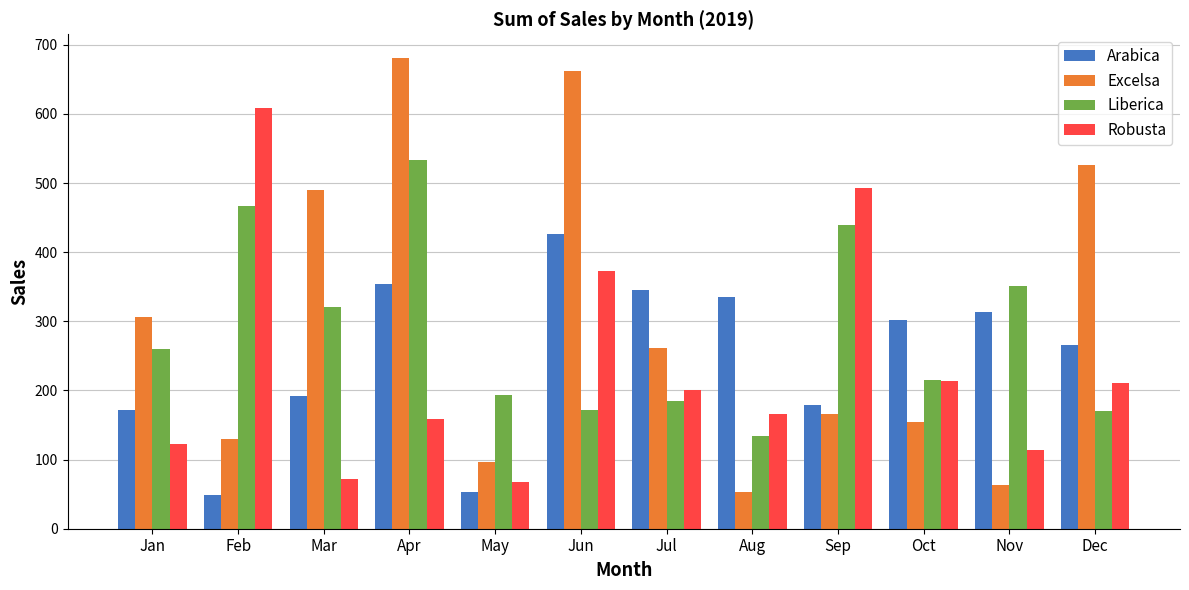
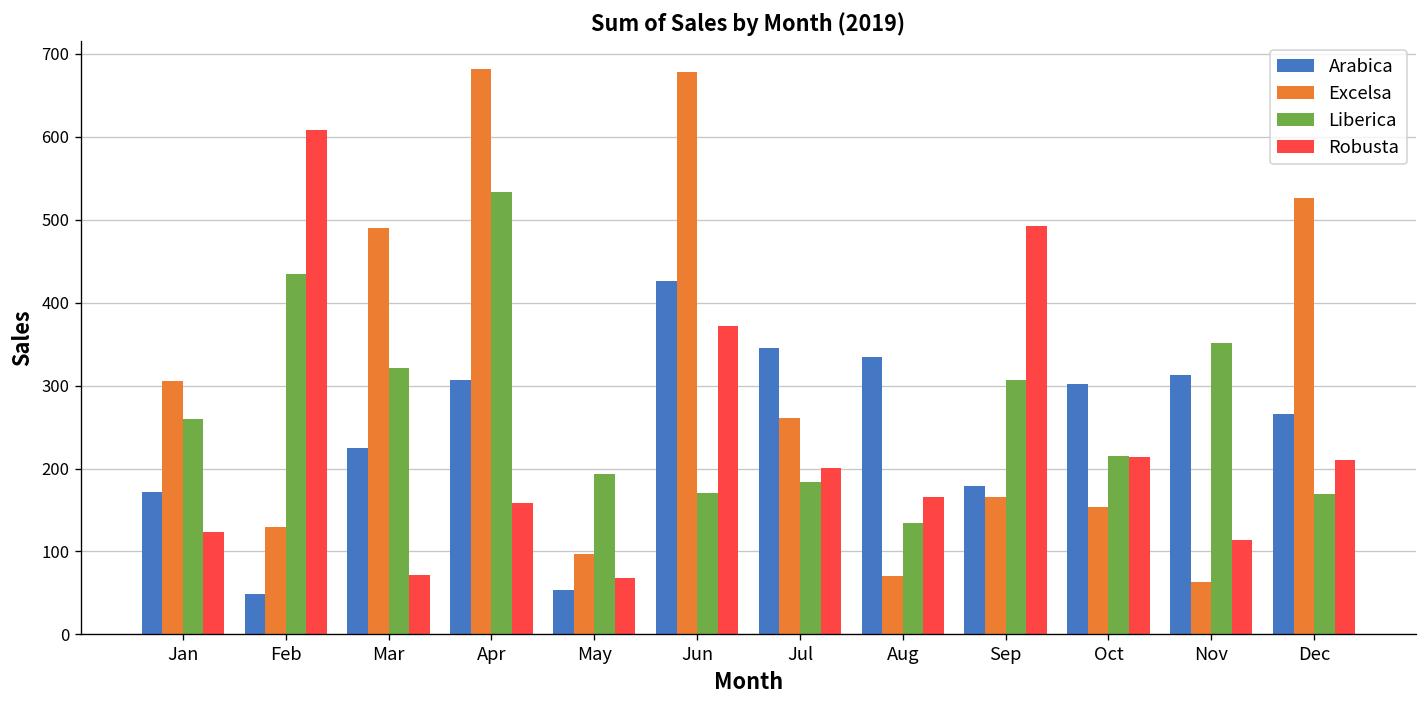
Liberica, Feb: 470 -> 430
Arabica, Mar: 190 -> 220
Arabica, Apr: 350 -> 310
Excelsa, Jun: 660 -> 680
Excelsa, Aug: 50 -> 70
Liberica, Sep: 440 -> 310
